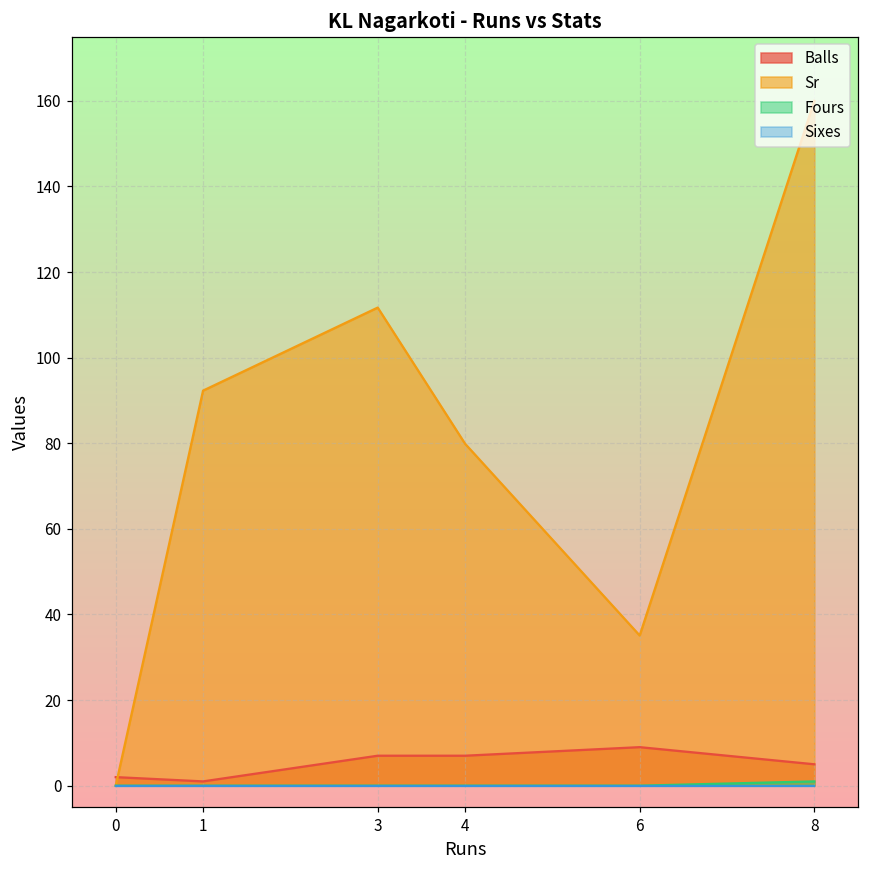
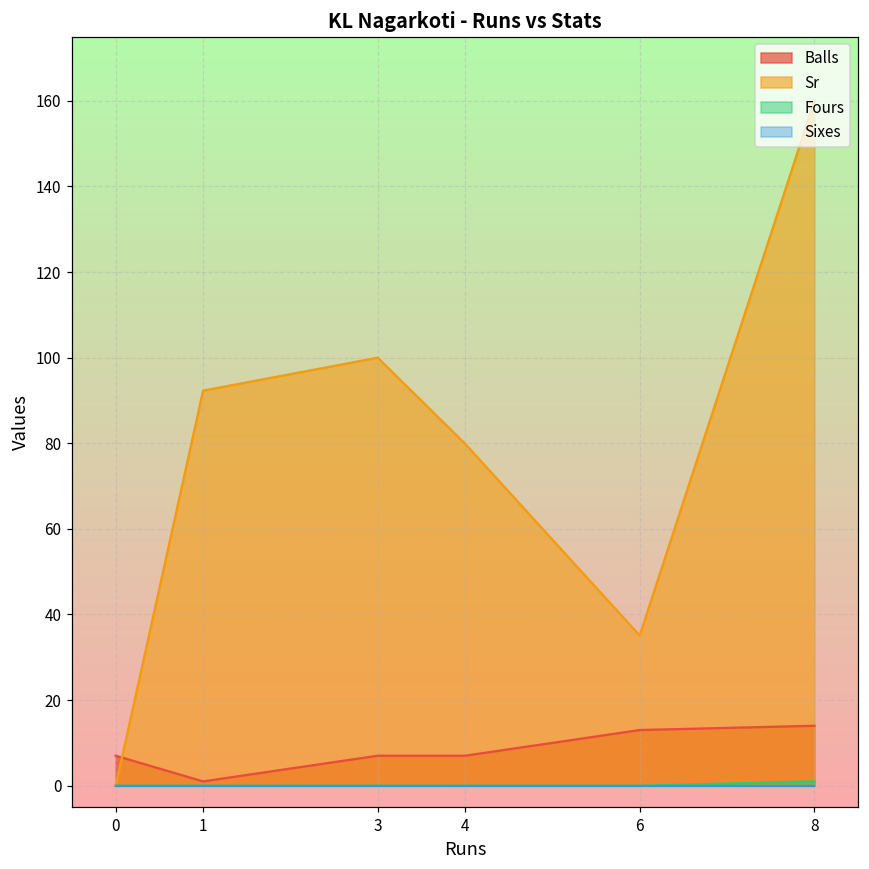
Balls, 0: 2 -> 7
Sr, 3: 112 -> 100
Balls, 6: 9 -> 13
Balls, 8: 5 -> 14
